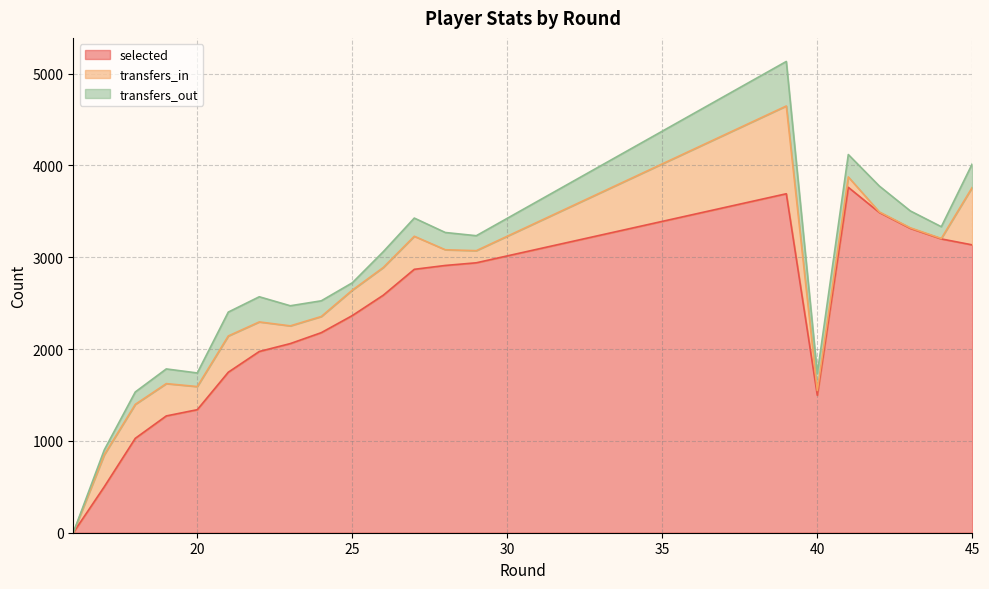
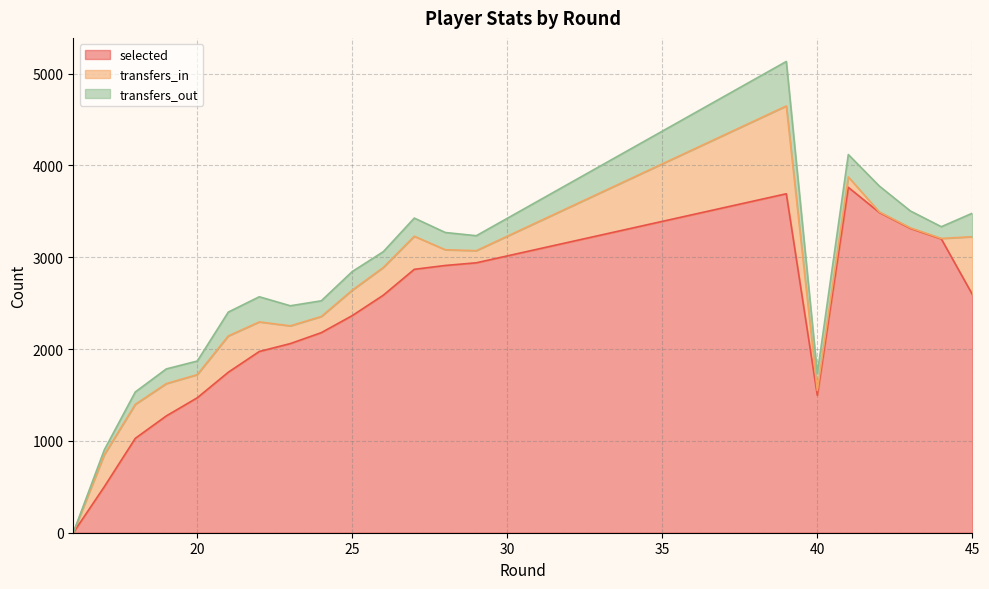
selected, 20: 1300 -> 1500
transfers_out, 25: 100 -> 200
selected, 45: 3100 -> 2600
